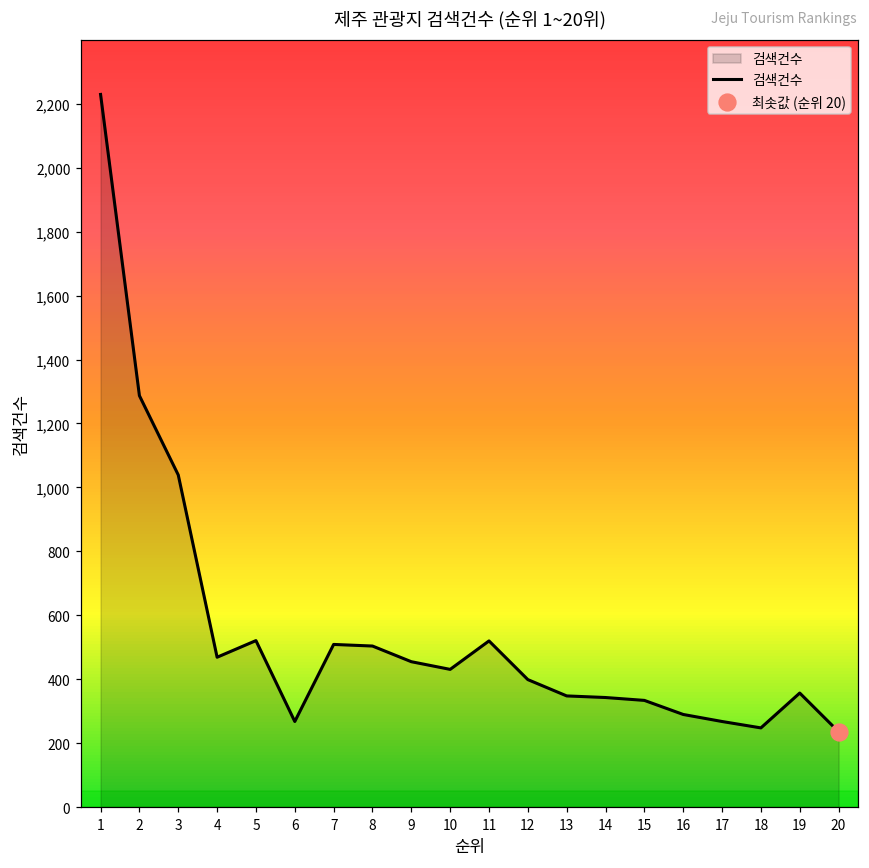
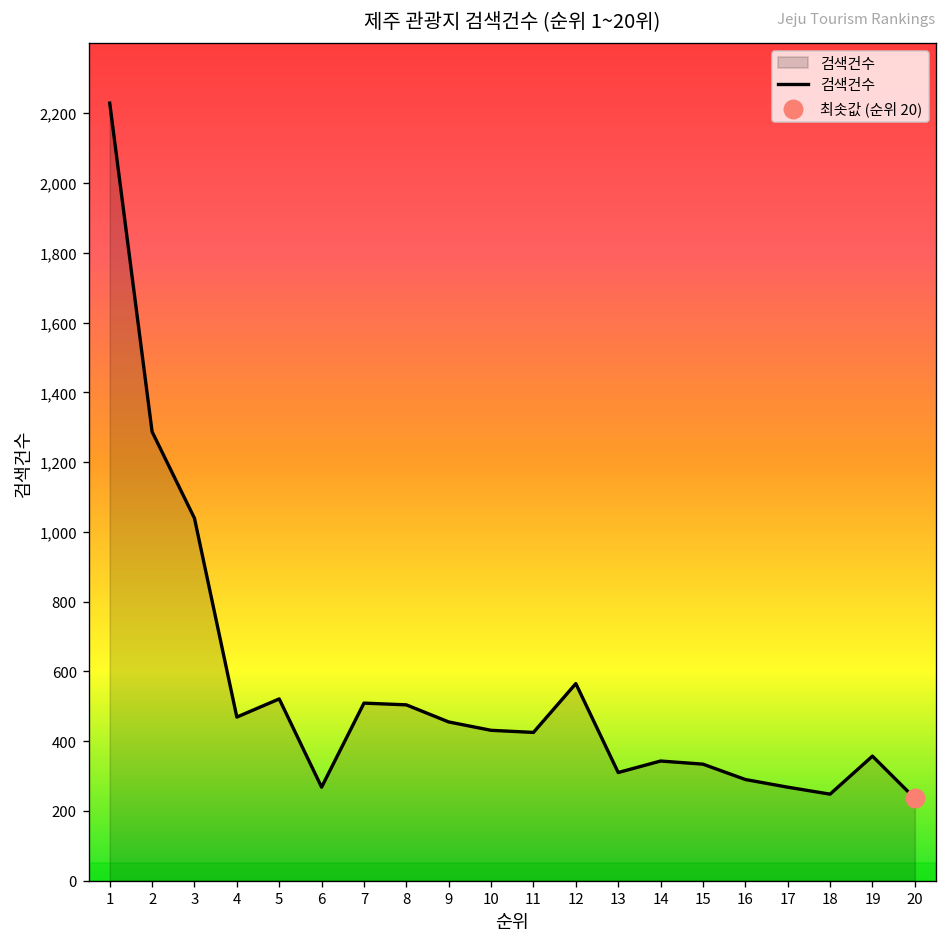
검색건수, 11: 520 -> 430
검색건수, 12: 400 -> 570
검색건수, 13: 350 -> 310
